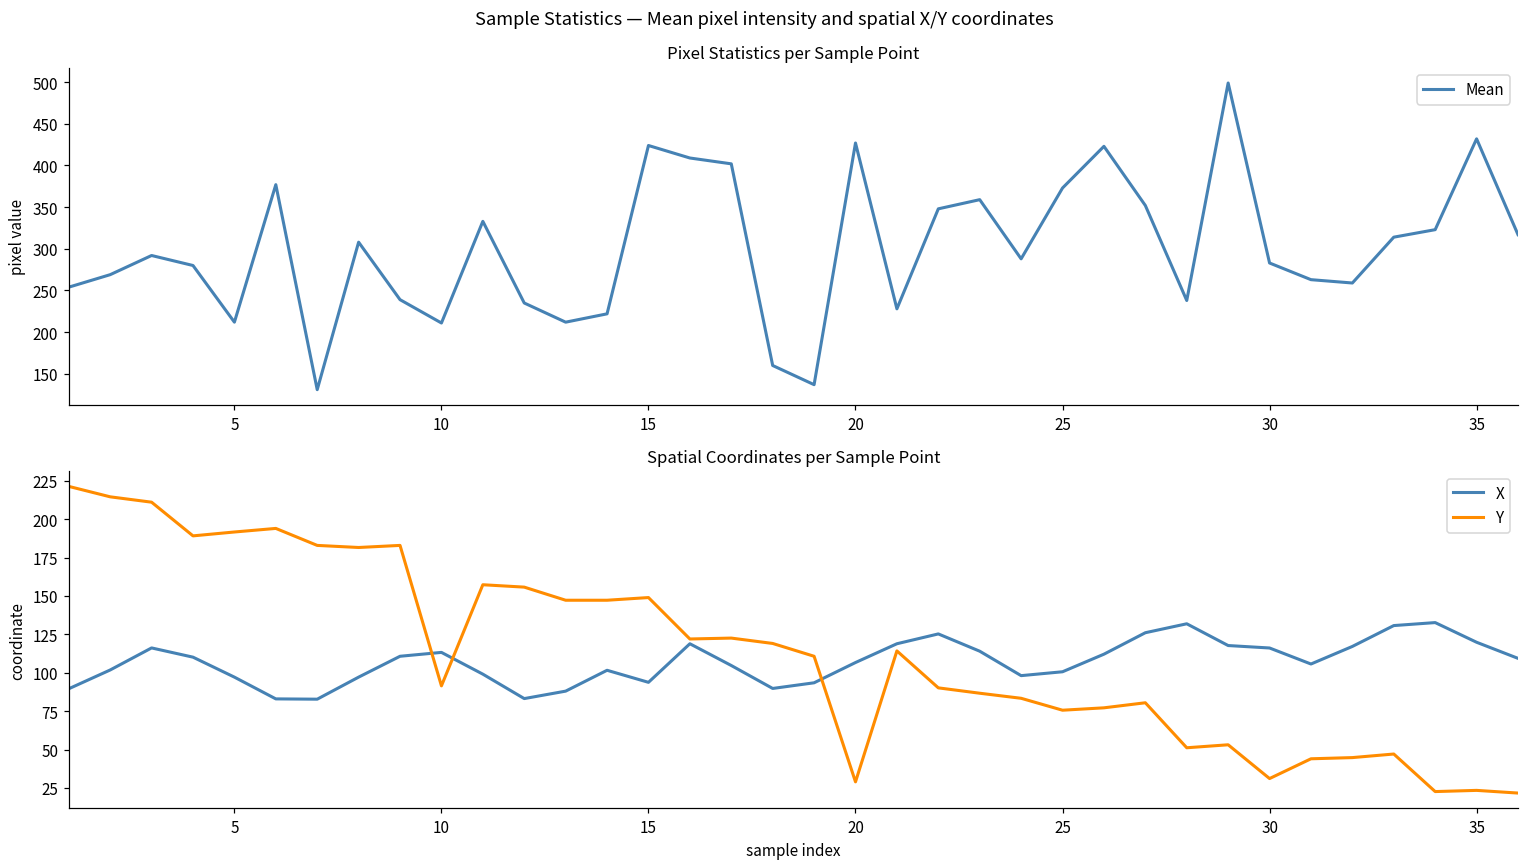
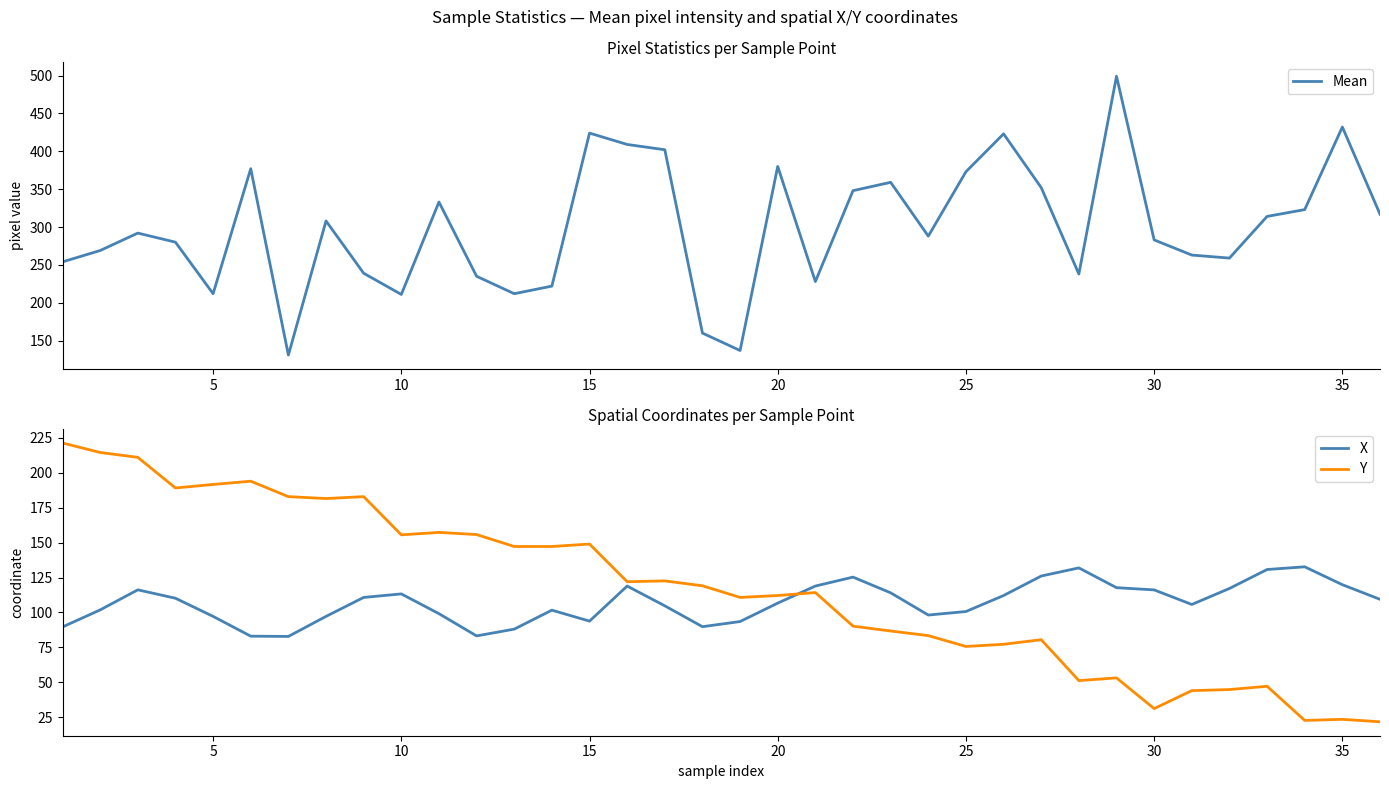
Pixel Statistics per Sample Point, 20: 430 -> 380
Spatial Coordinates per Sample Point, Y, 10: 92 -> 156
Spatial Coordinates per Sample Point, Y, 20: 29 -> 112
